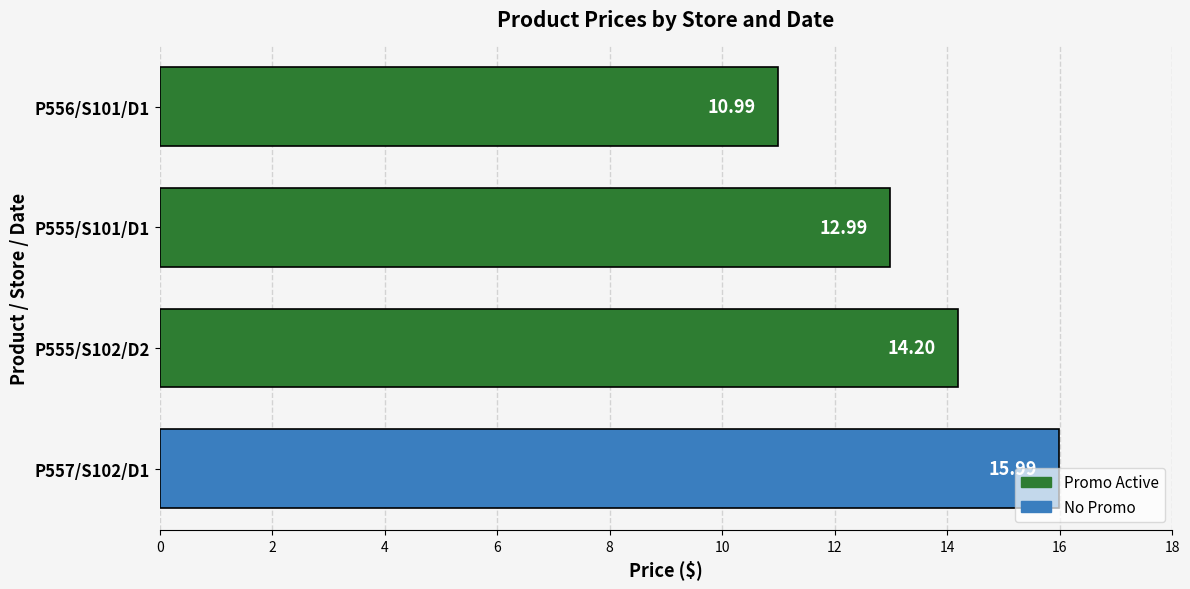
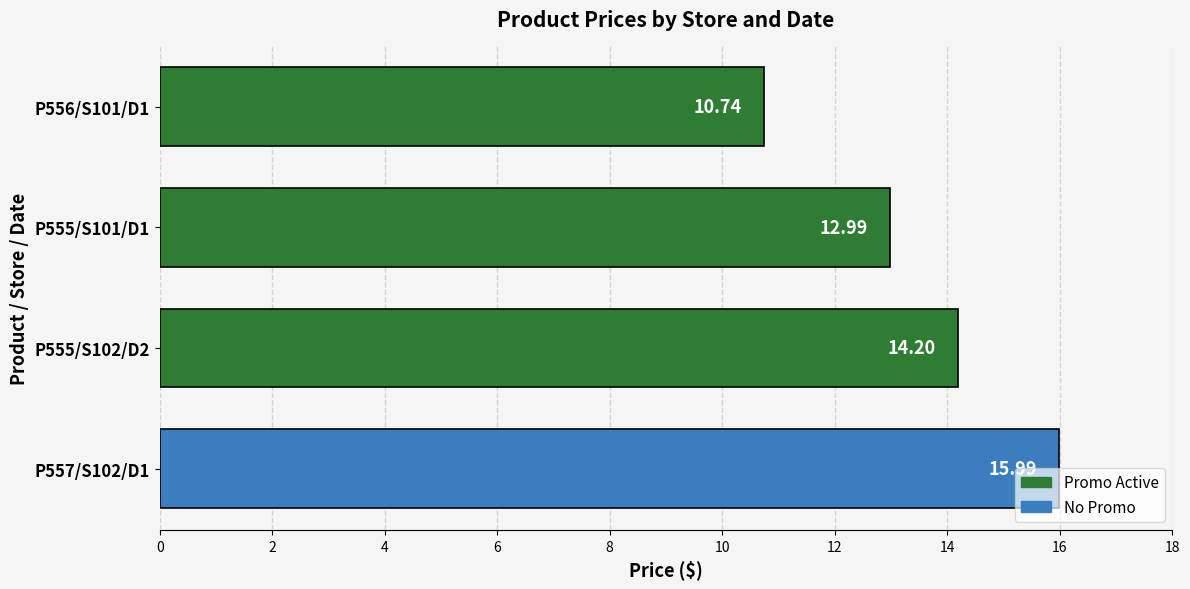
P556/S101/D1: 10.99 -> 10.74
